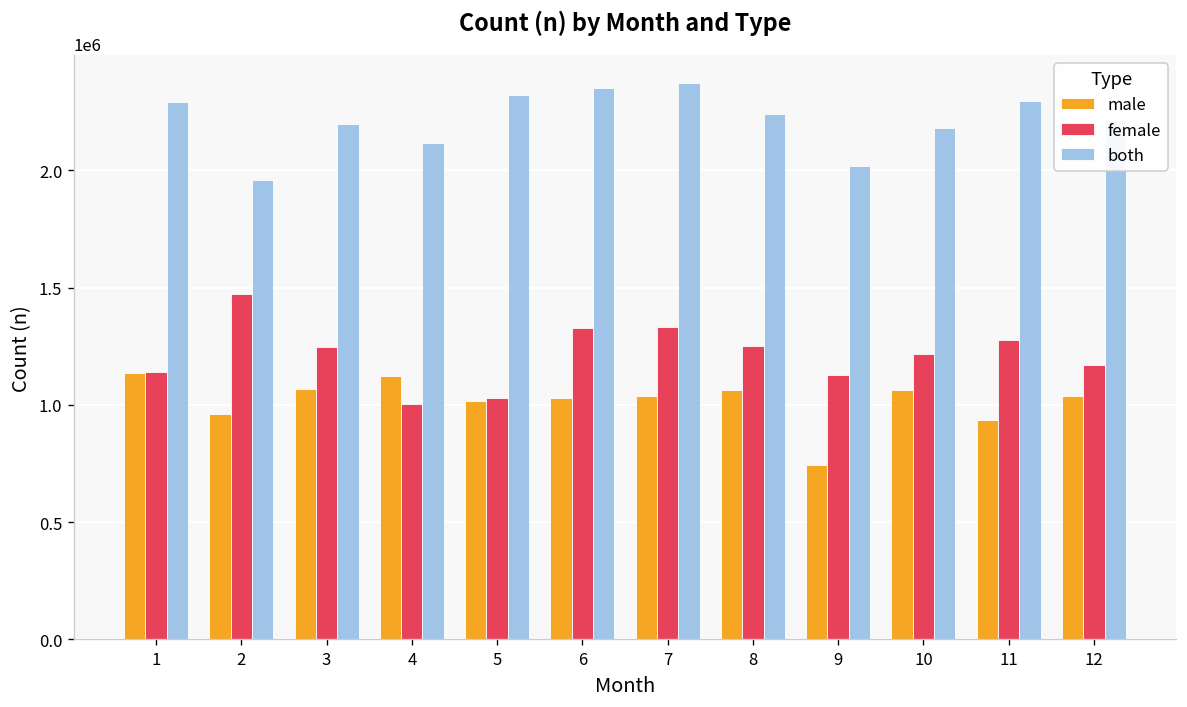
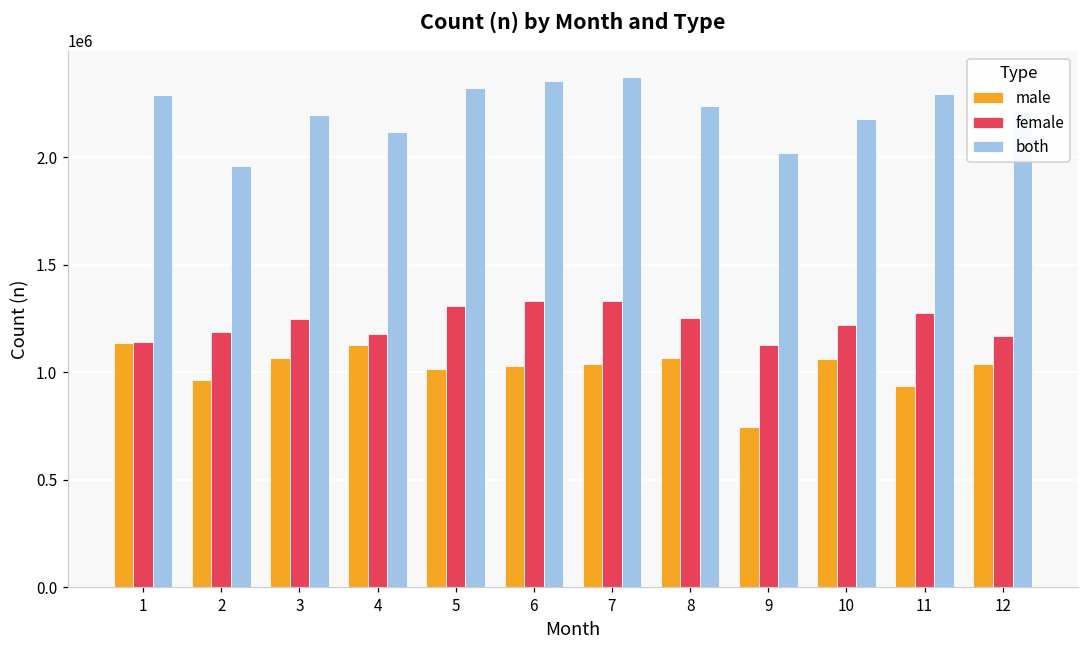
female, 2: 1470000 -> 1190000
female, 4: 1000000 -> 1180000
female, 5: 1030000 -> 1310000
